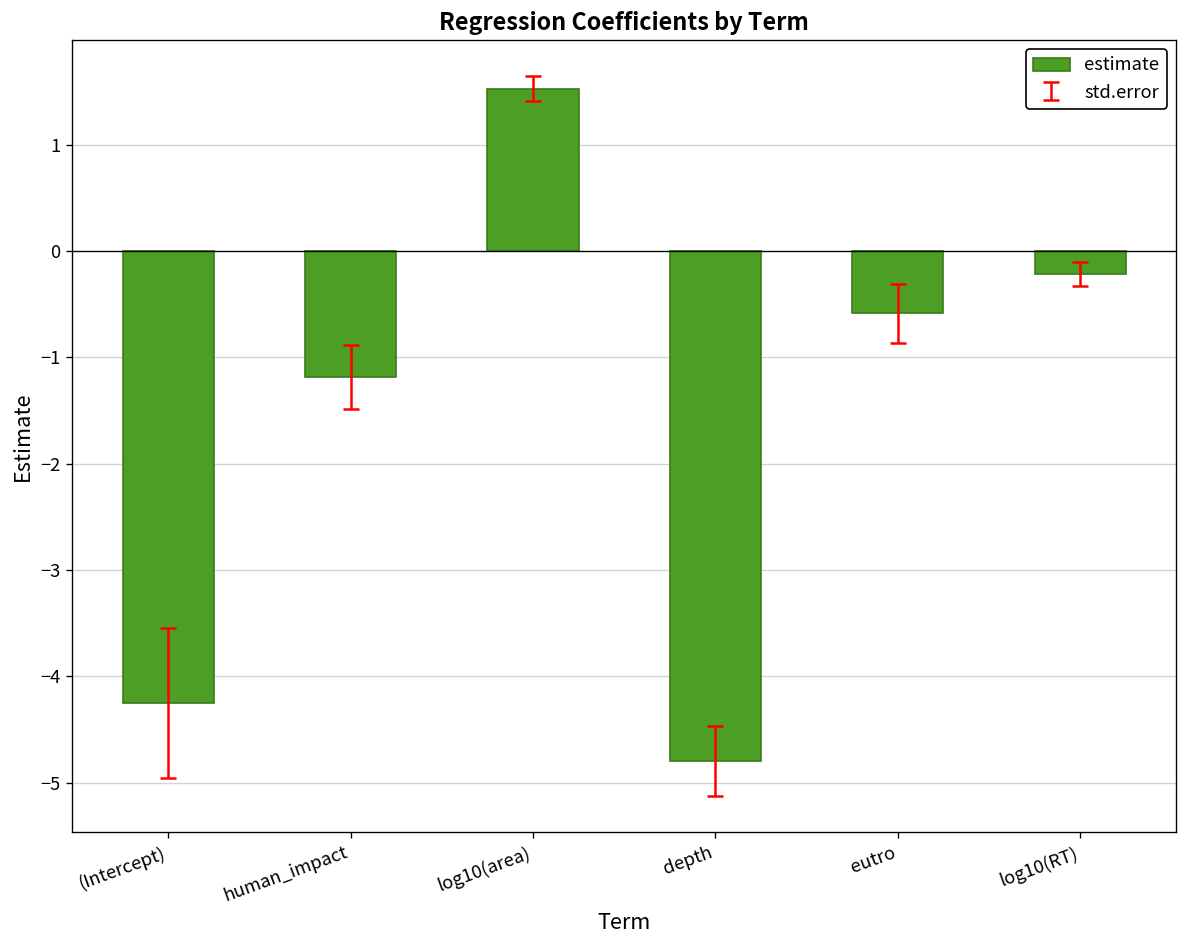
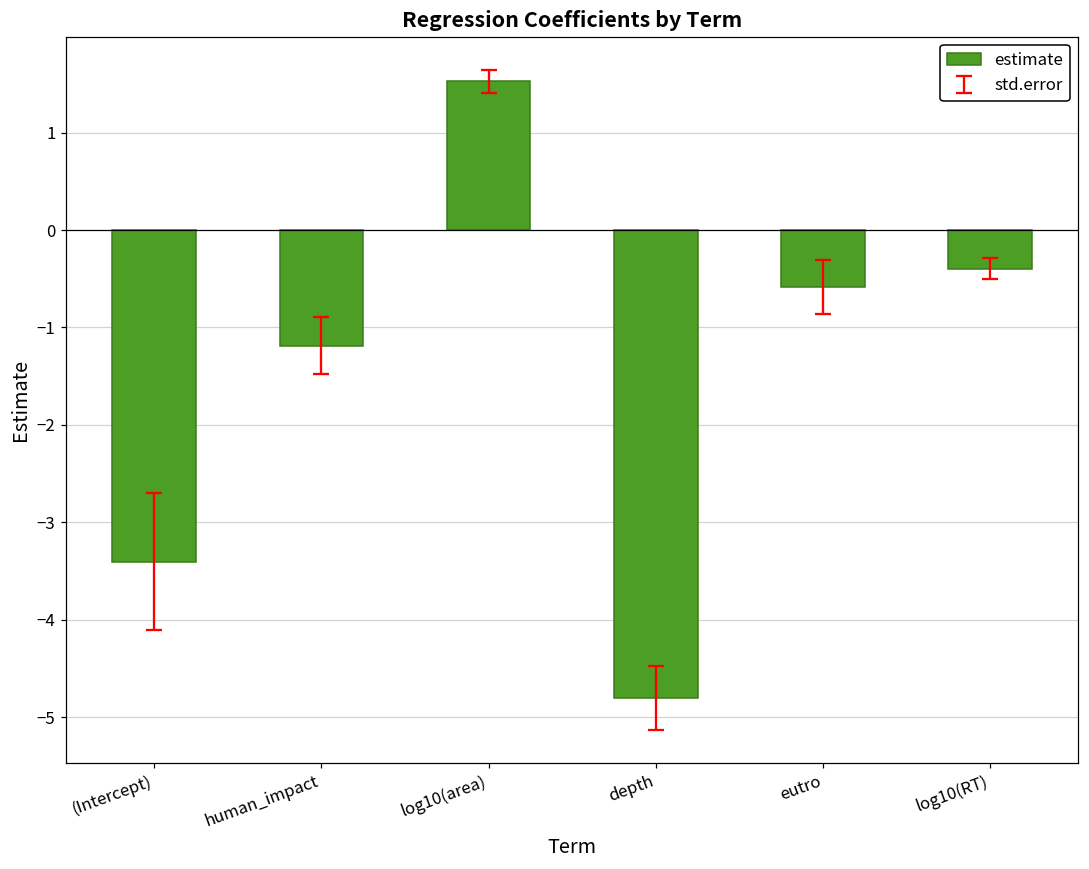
estimate, (Intercept): -4.3 -> -3.4
estimate, log10(RT): -0.2 -> -0.4
